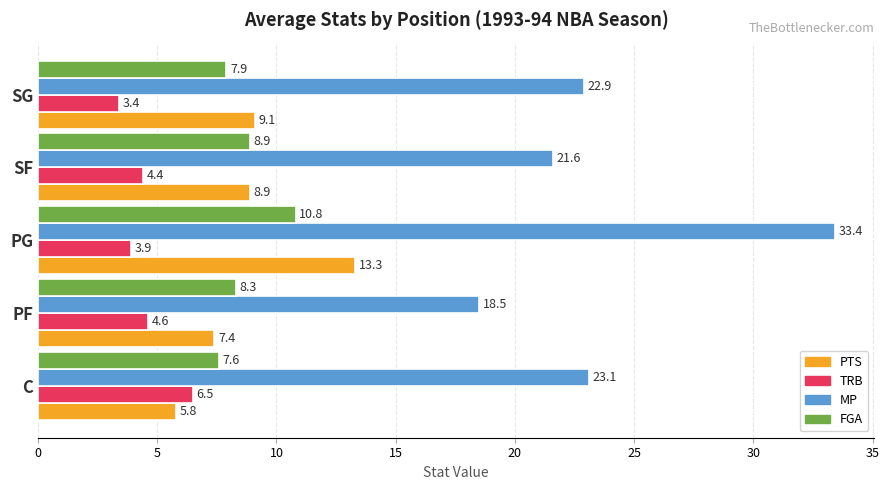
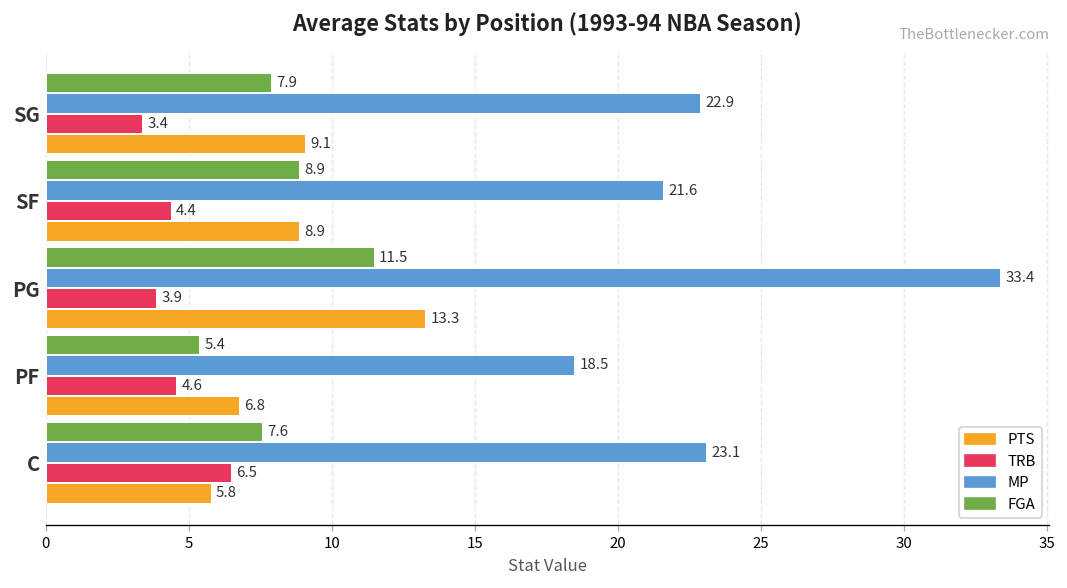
FGA, PG: 10.8 -> 11.5
FGA, PF: 8.3 -> 5.4
PTS, PF: 7.4 -> 6.8
